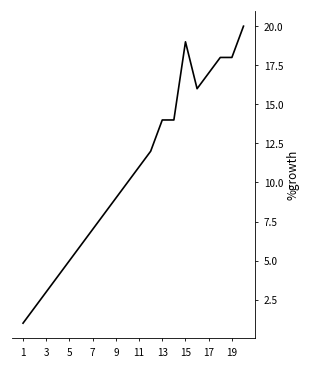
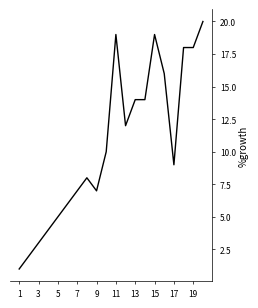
9: 9 -> 7
11: 11 -> 19
17: 17 -> 9
